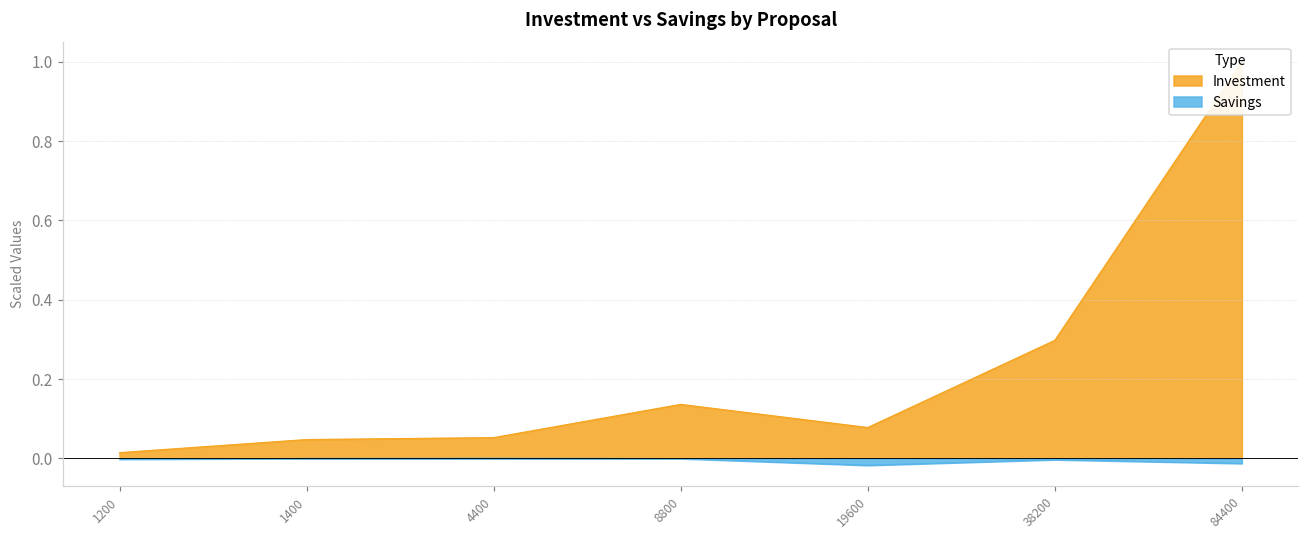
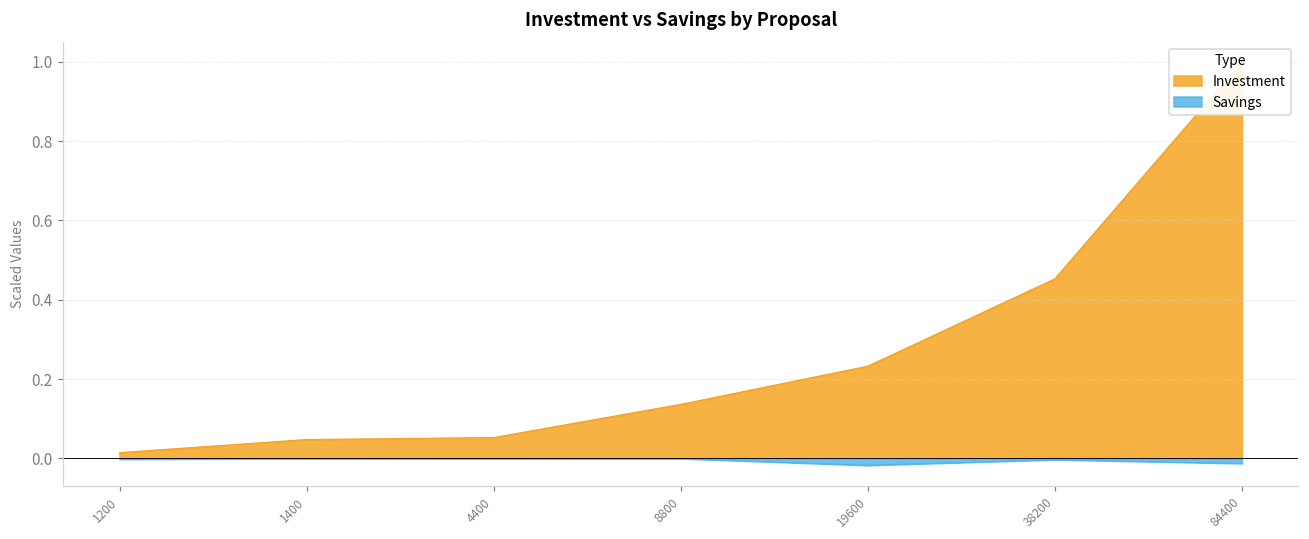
Investment, 19600: 0.08 -> 0.23
Investment, 38200: 0.30 -> 0.45
